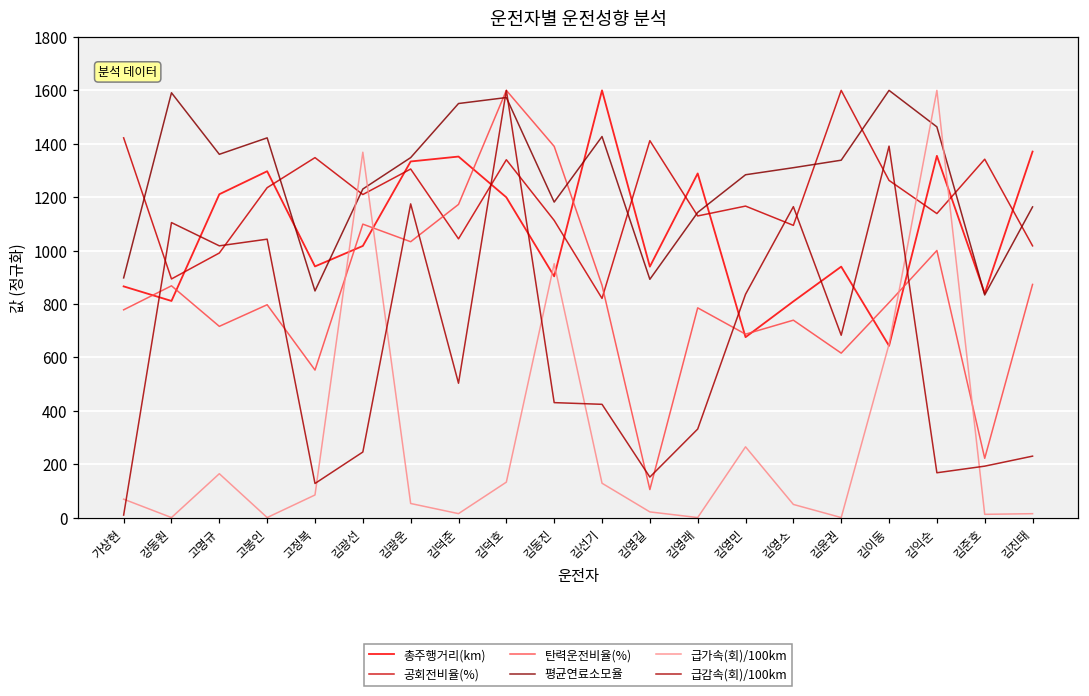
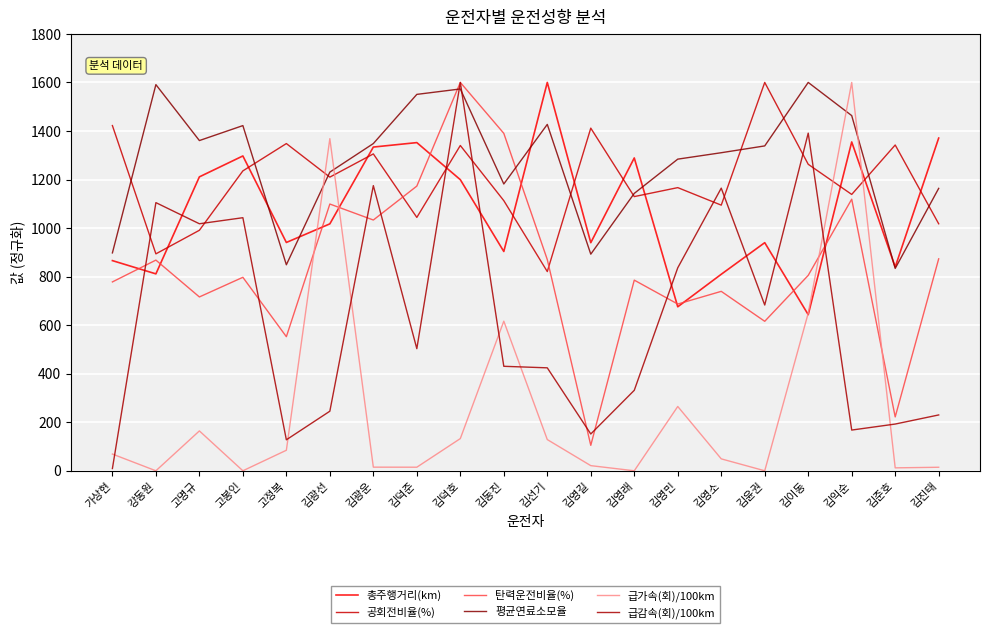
급가속(회)/100km, 김광운: 50 -> 10
급가속(회)/100km, 김동진: 950 -> 620
탄력운전비율(%), 김익순: 1000 -> 1120
